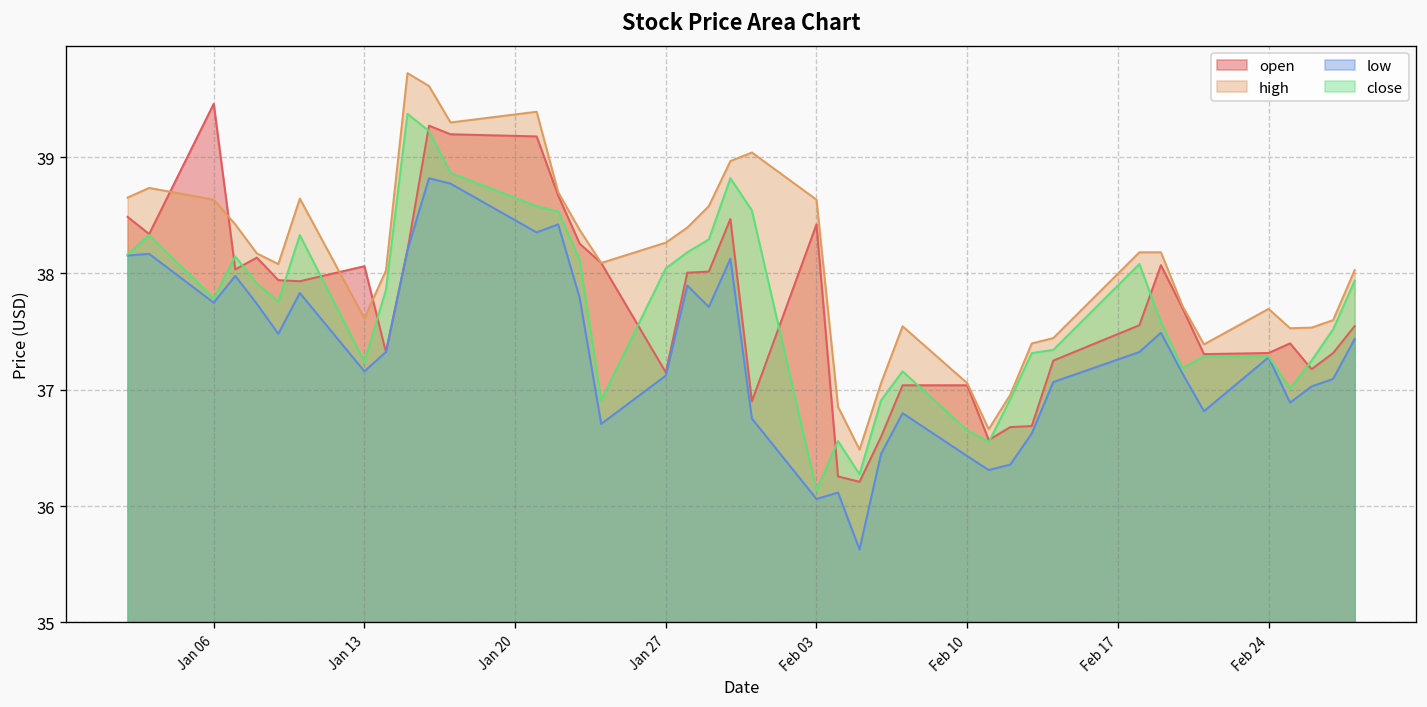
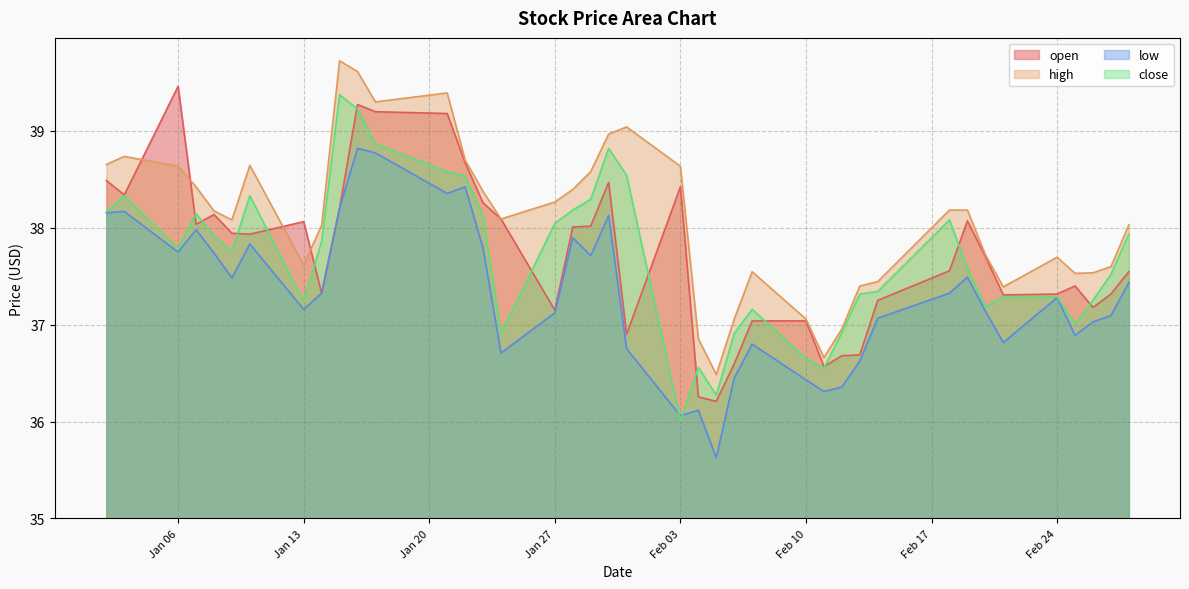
close, Feb 03: 36.1 -> 36.0
